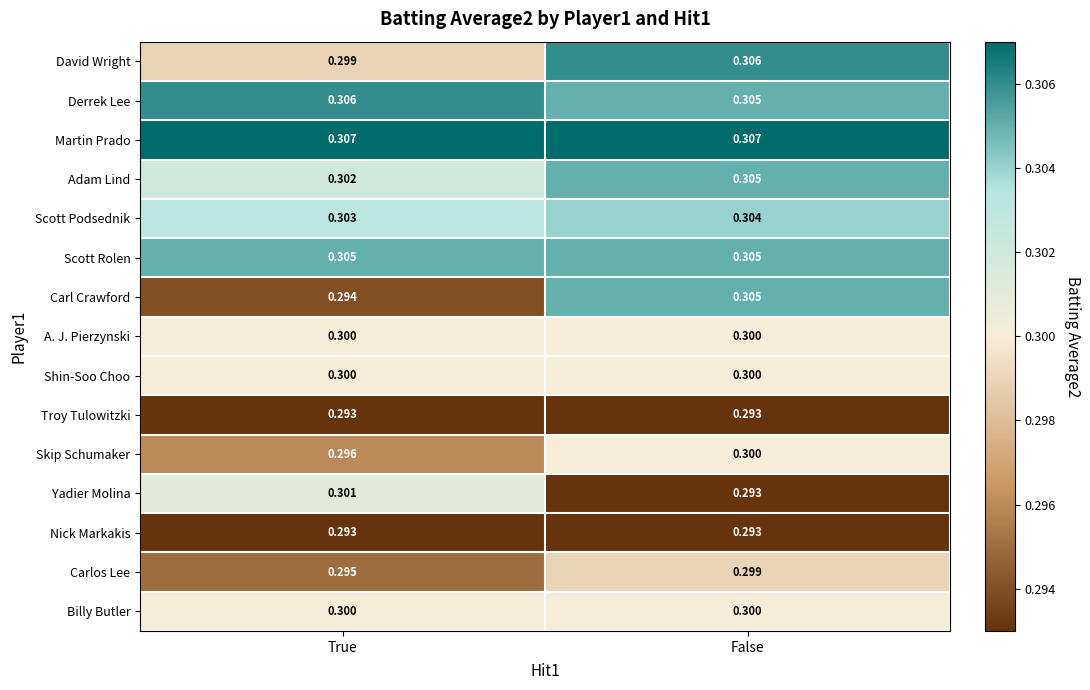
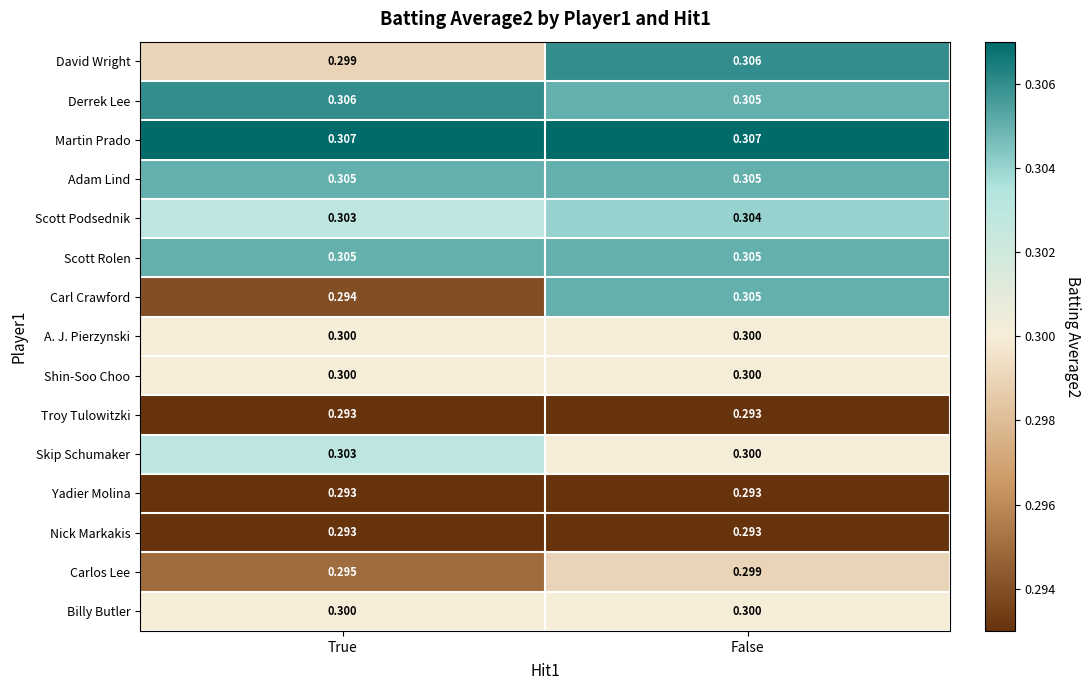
Adam Lind, True: 0.302 -> 0.305
Skip Schumaker, True: 0.296 -> 0.303
Yadier Molina, True: 0.301 -> 0.293
